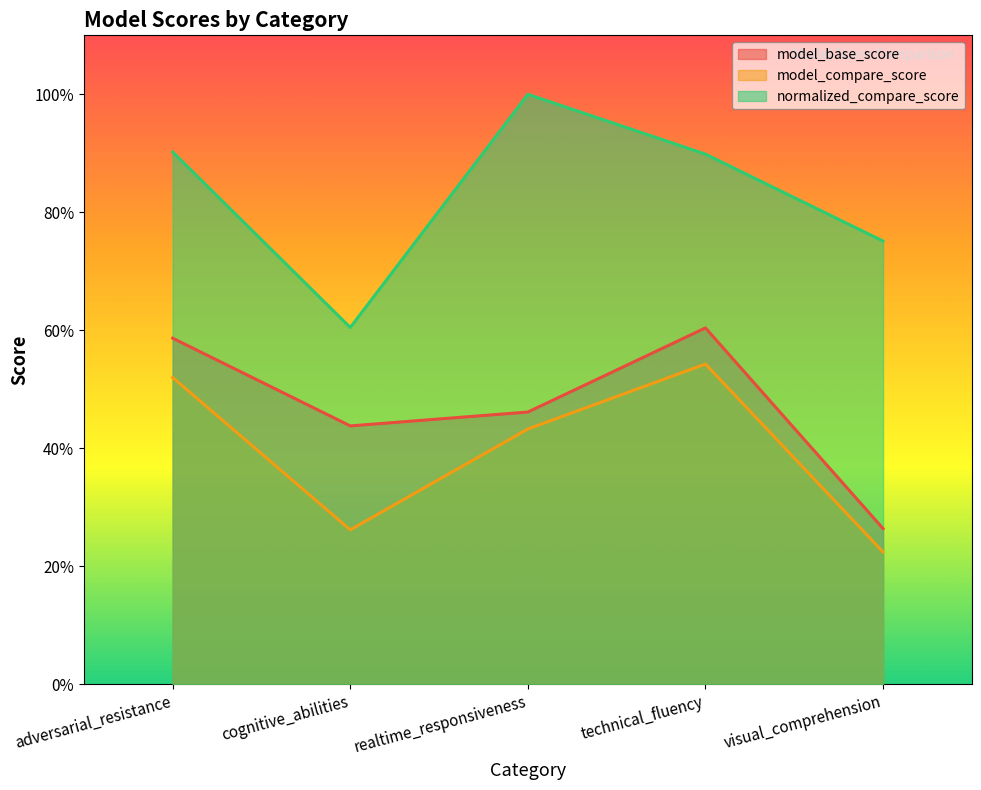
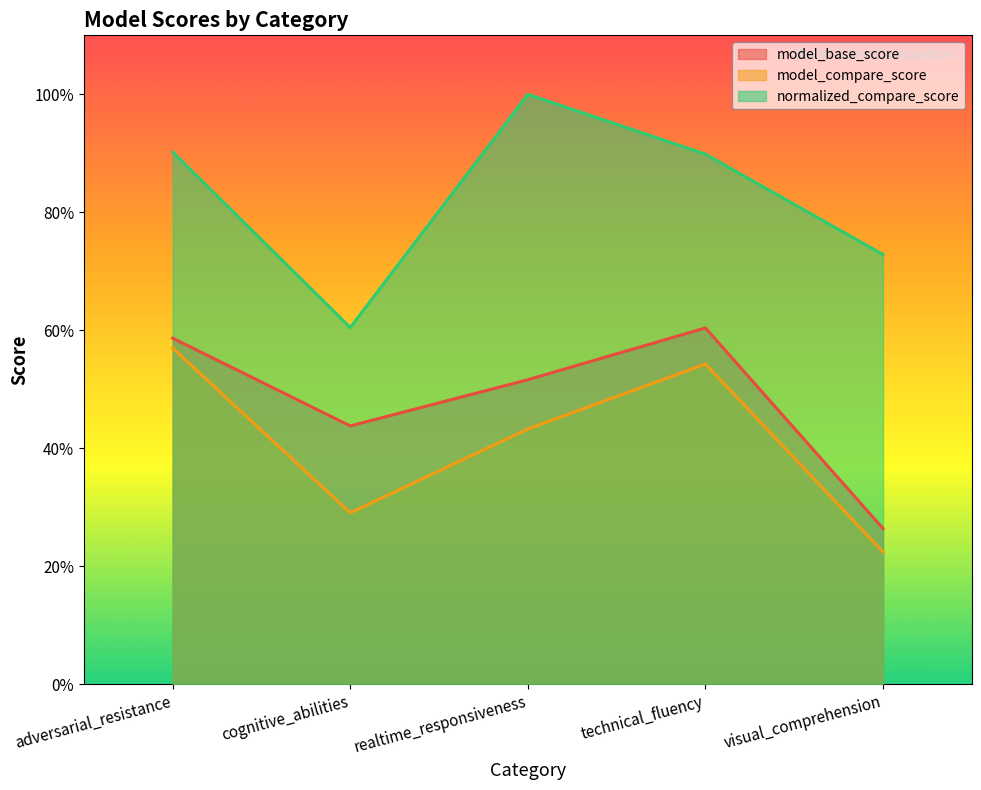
model_compare_score, adversarial_resistance: 52% -> 57%
model_compare_score, cognitive_abilities: 26% -> 29%
model_base_score, realtime_responsiveness: 46% -> 52%
normalized_compare_score, visual_comprehension: 75% -> 73%
